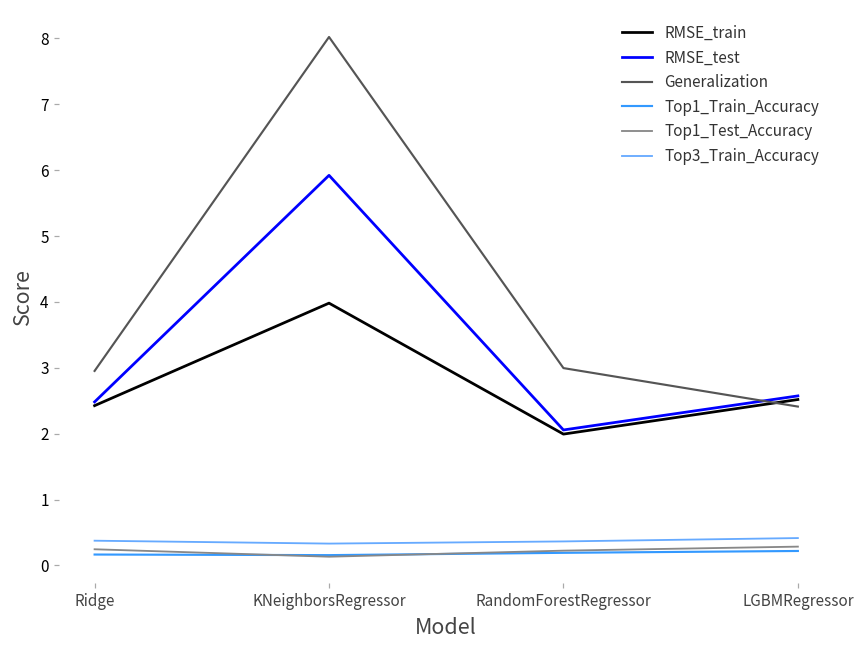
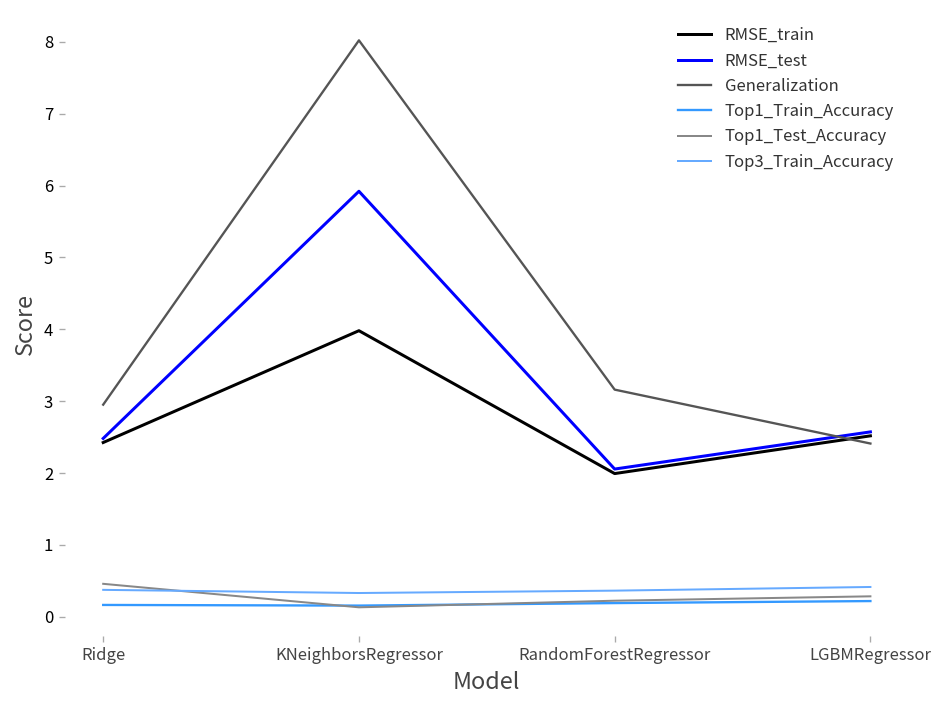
Top1_Test_Accuracy, Ridge: 0.2 -> 0.5
Generalization, RandomForestRegressor: 3.0 -> 3.2
